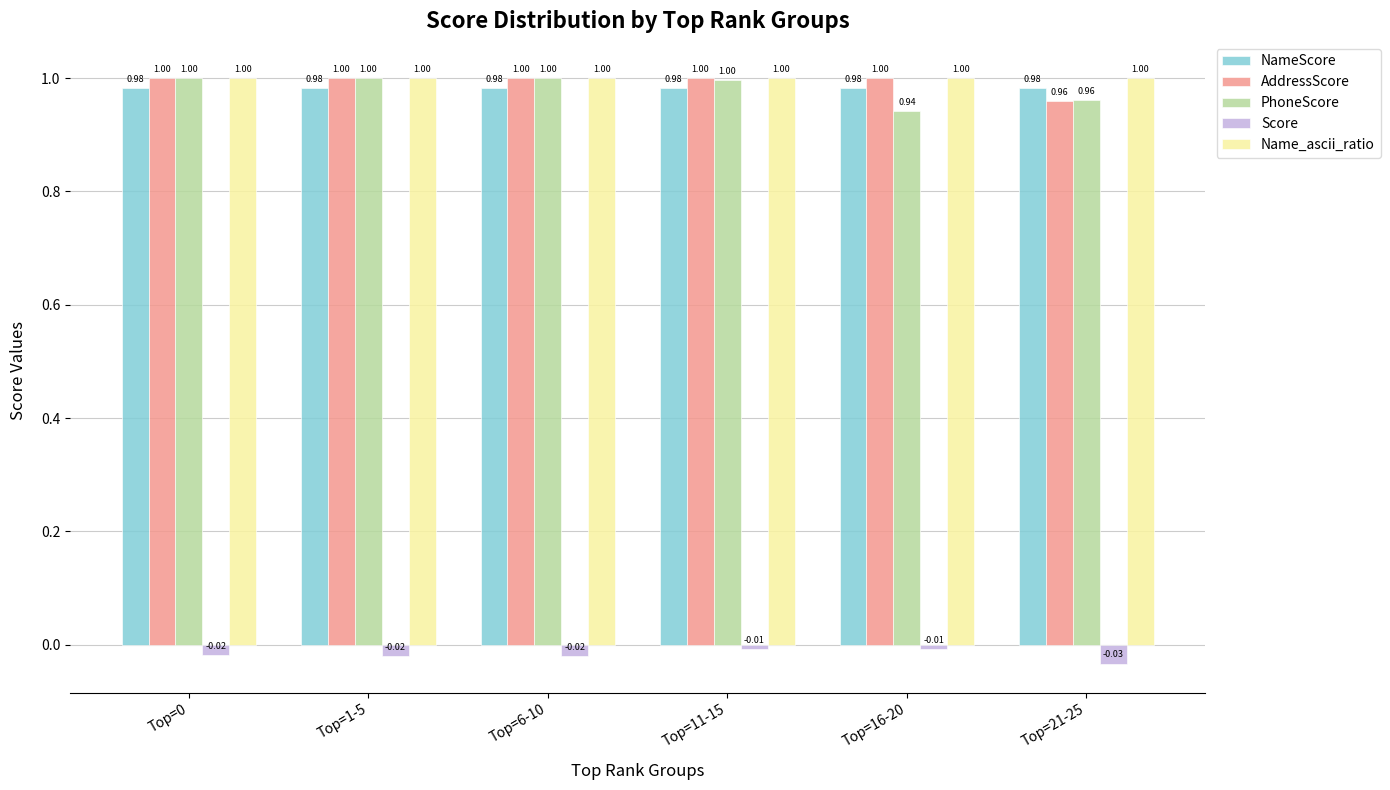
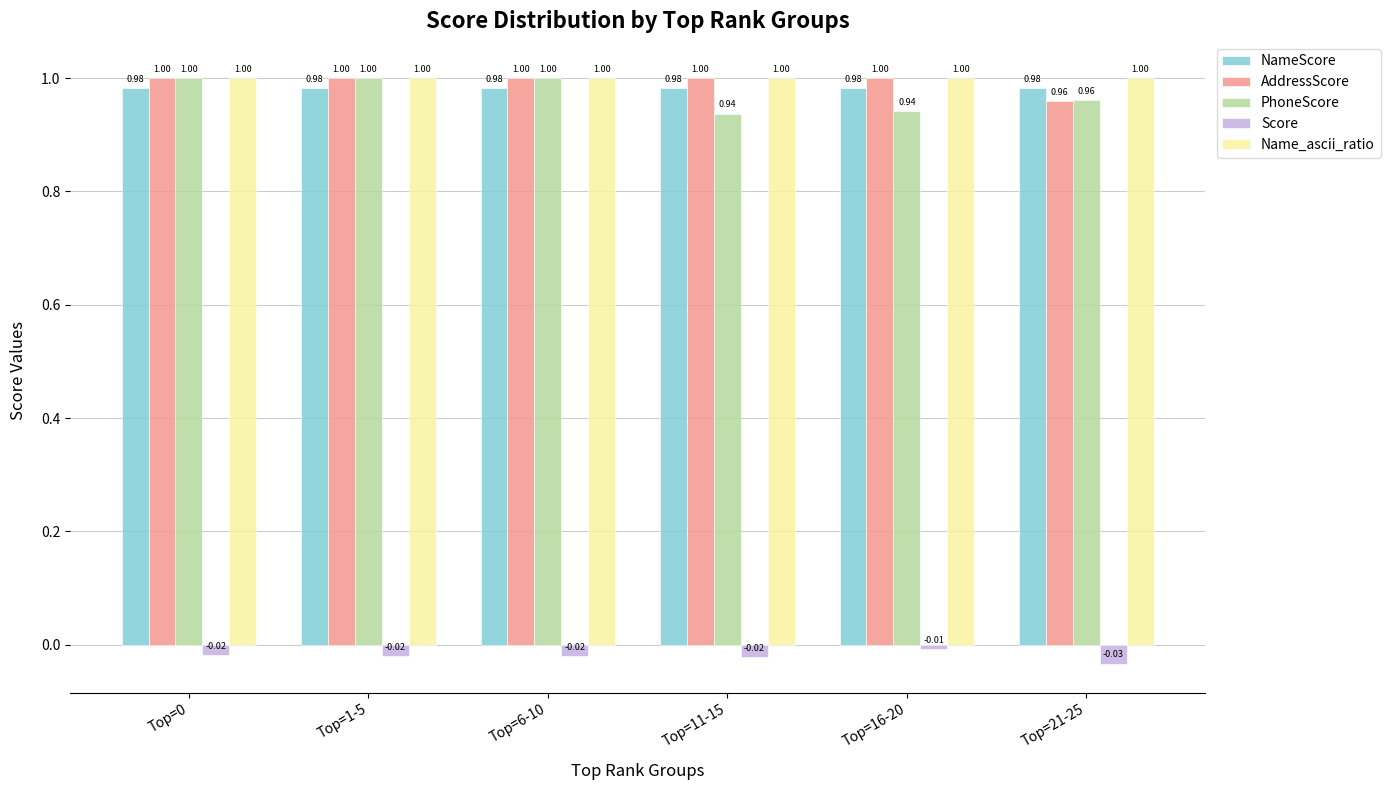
PhoneScore, Top=11-15: 1.00 -> 0.94
Score, Top=11-15: -0.01 -> -0.02
